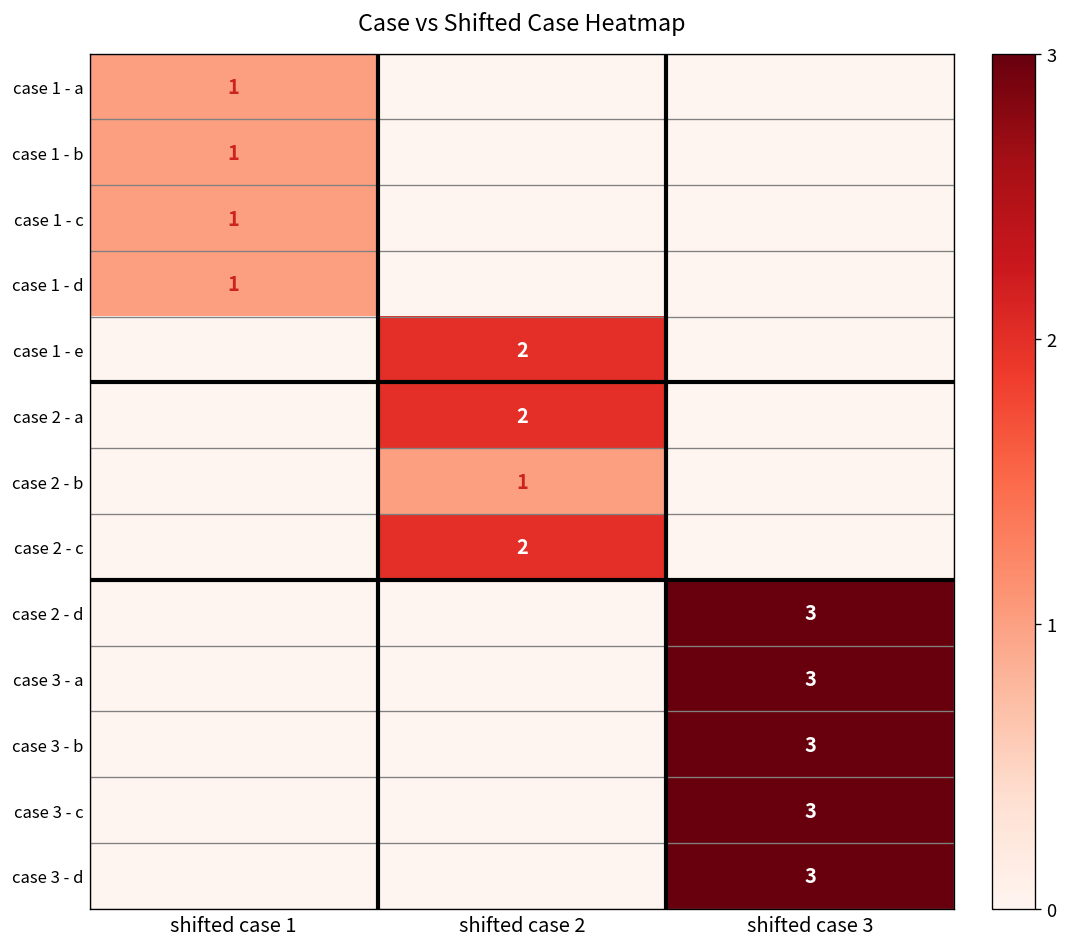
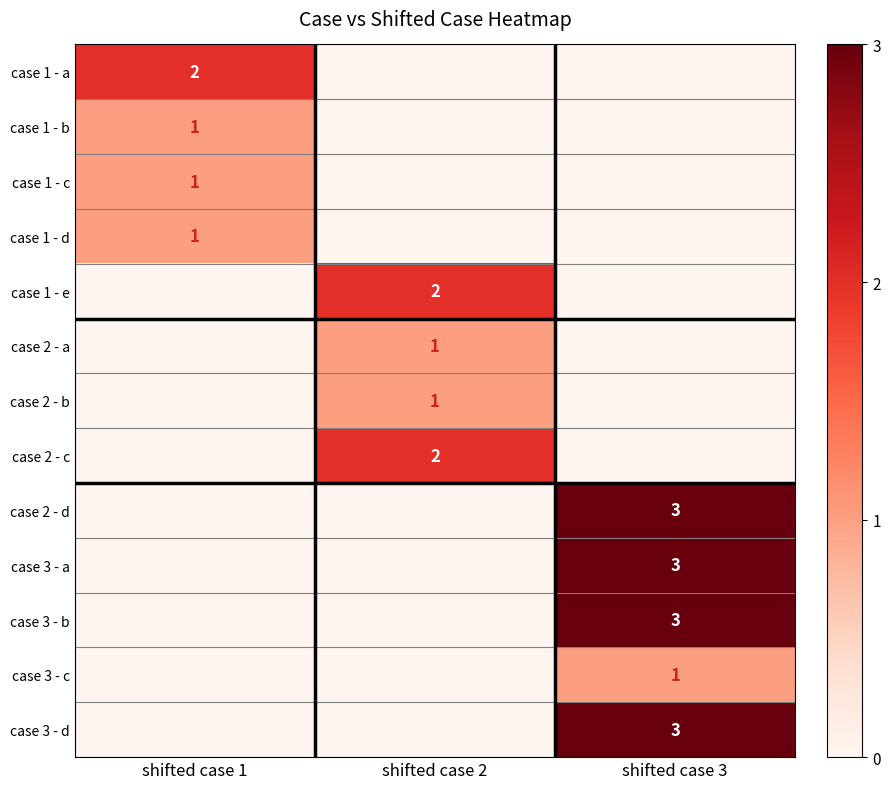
case 1 - a, shifted case 1: 1 -> 2
case 2 - a, shifted case 2: 2 -> 1
case 3 - c, shifted case 3: 3 -> 1
